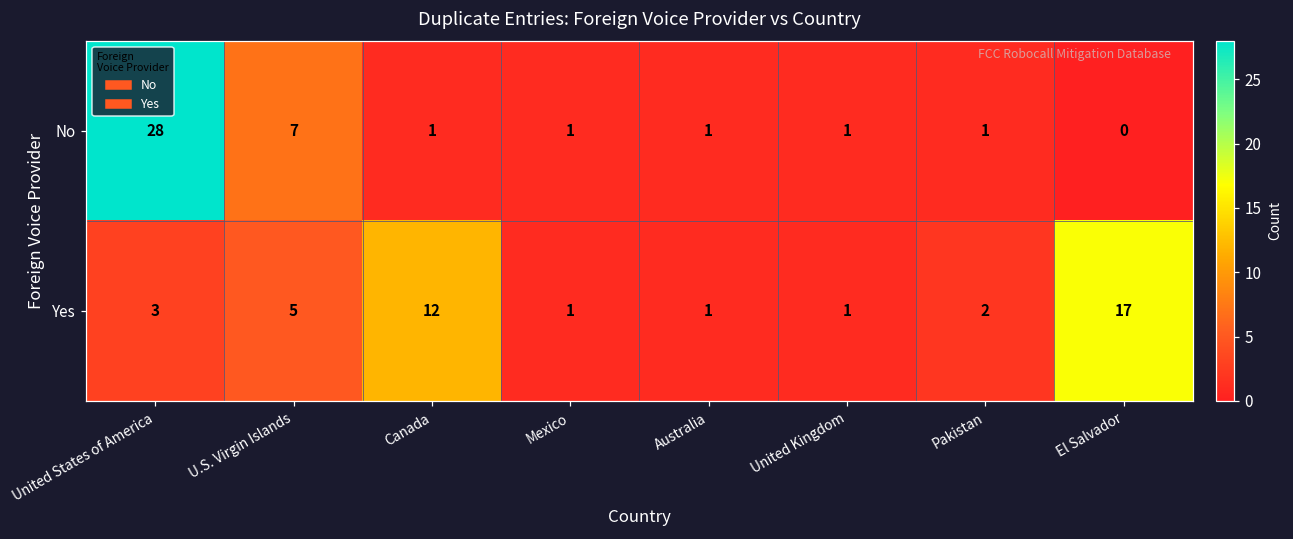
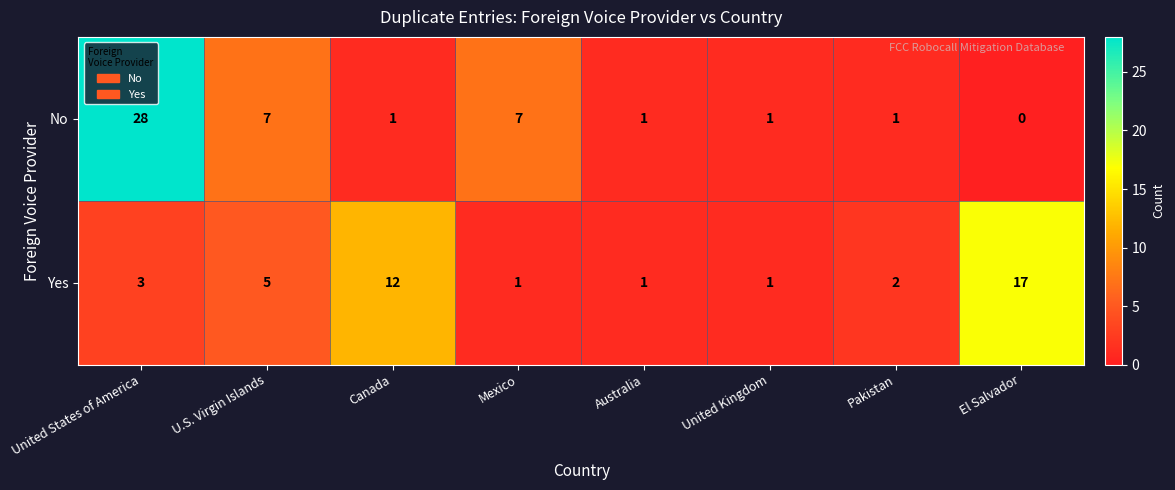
No, Mexico: 1 -> 7
